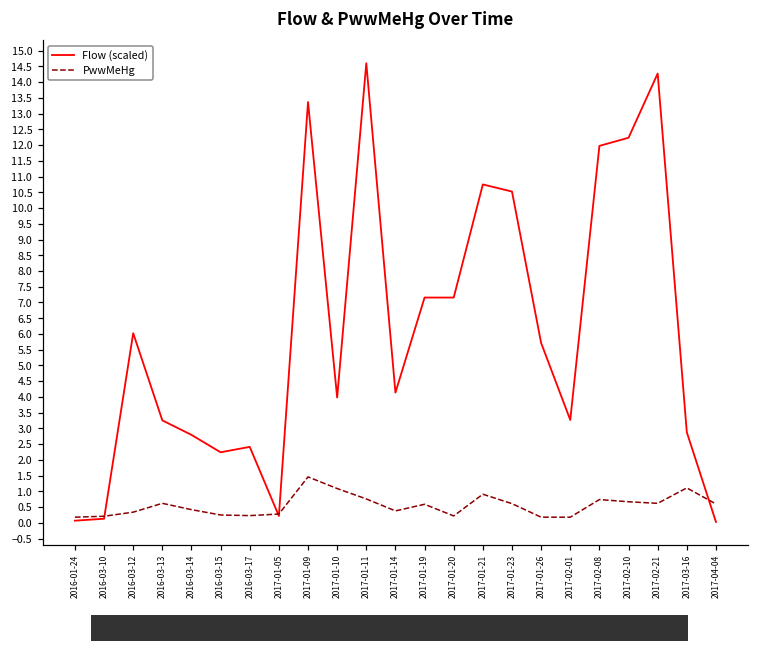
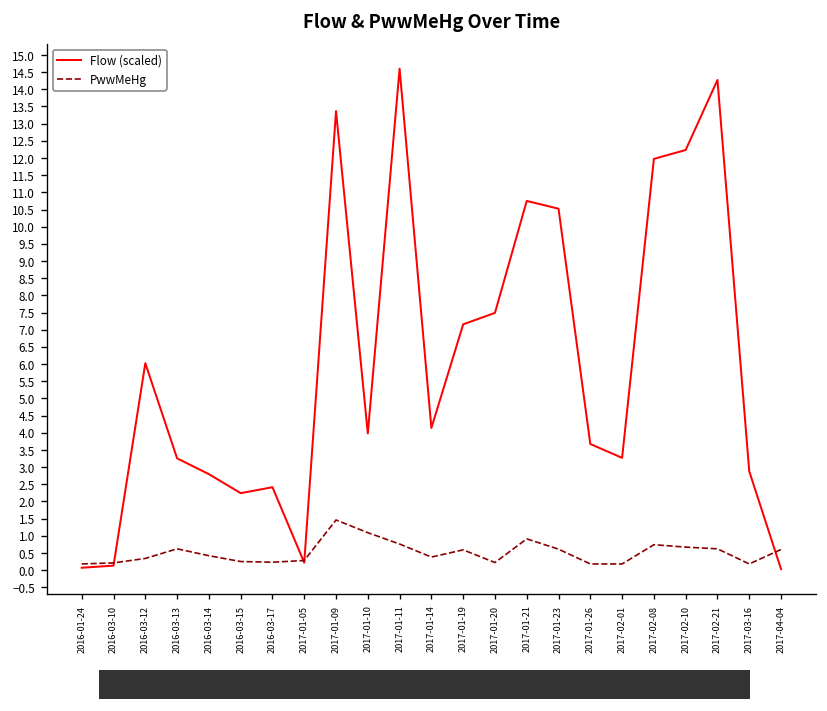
Flow (scaled), 2017-01-20: 7.2 -> 7.5
Flow (scaled), 2017-01-26: 5.7 -> 3.7
PwwMeHg, 2017-03-16: 1.1 -> 0.2
